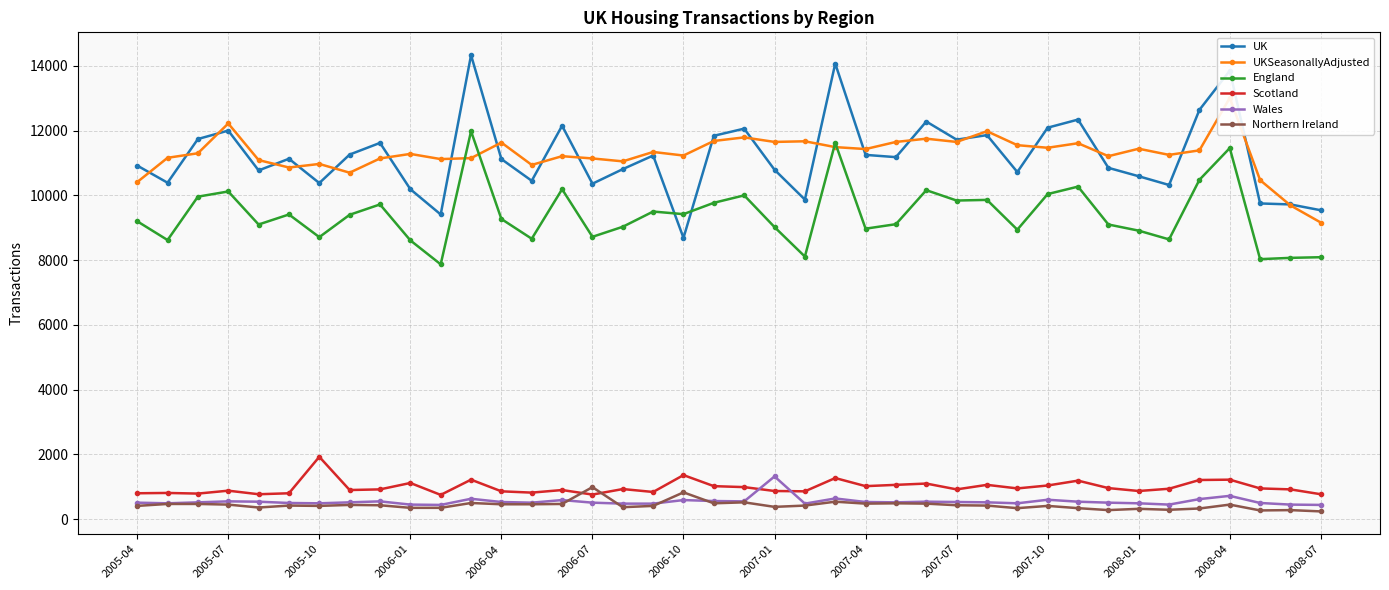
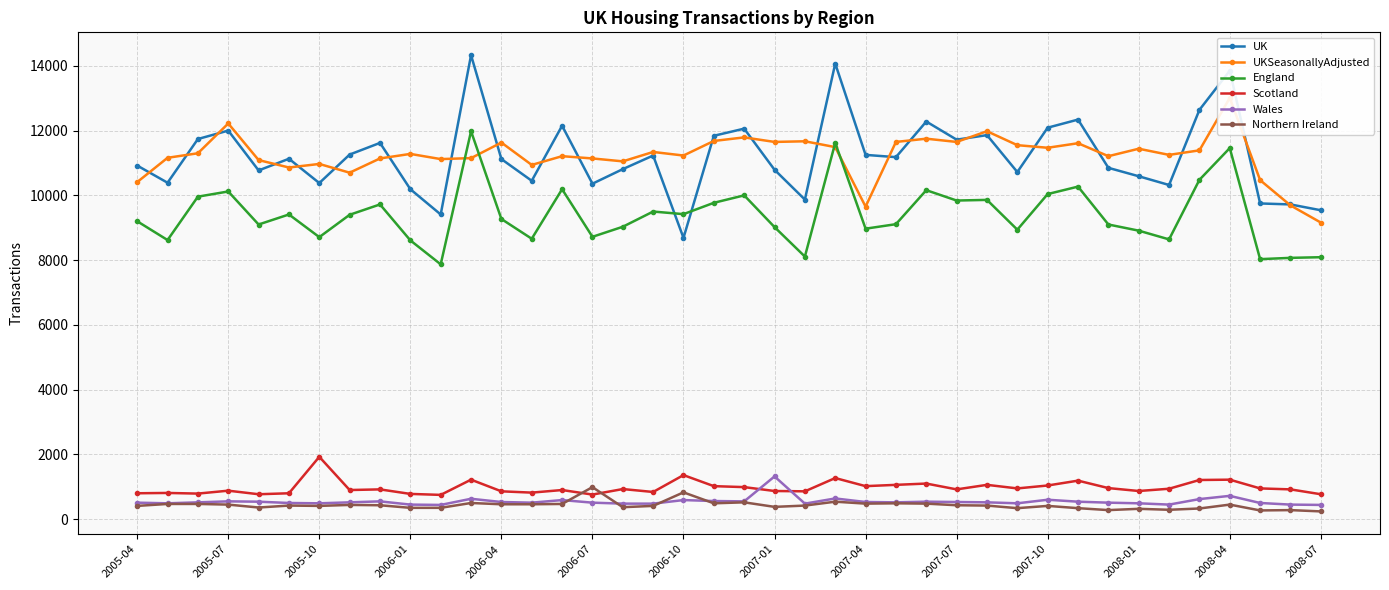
Scotland, 2006-01: 1100 -> 800
UKSeasonallyAdjusted, 2007-04: 11400 -> 9700
